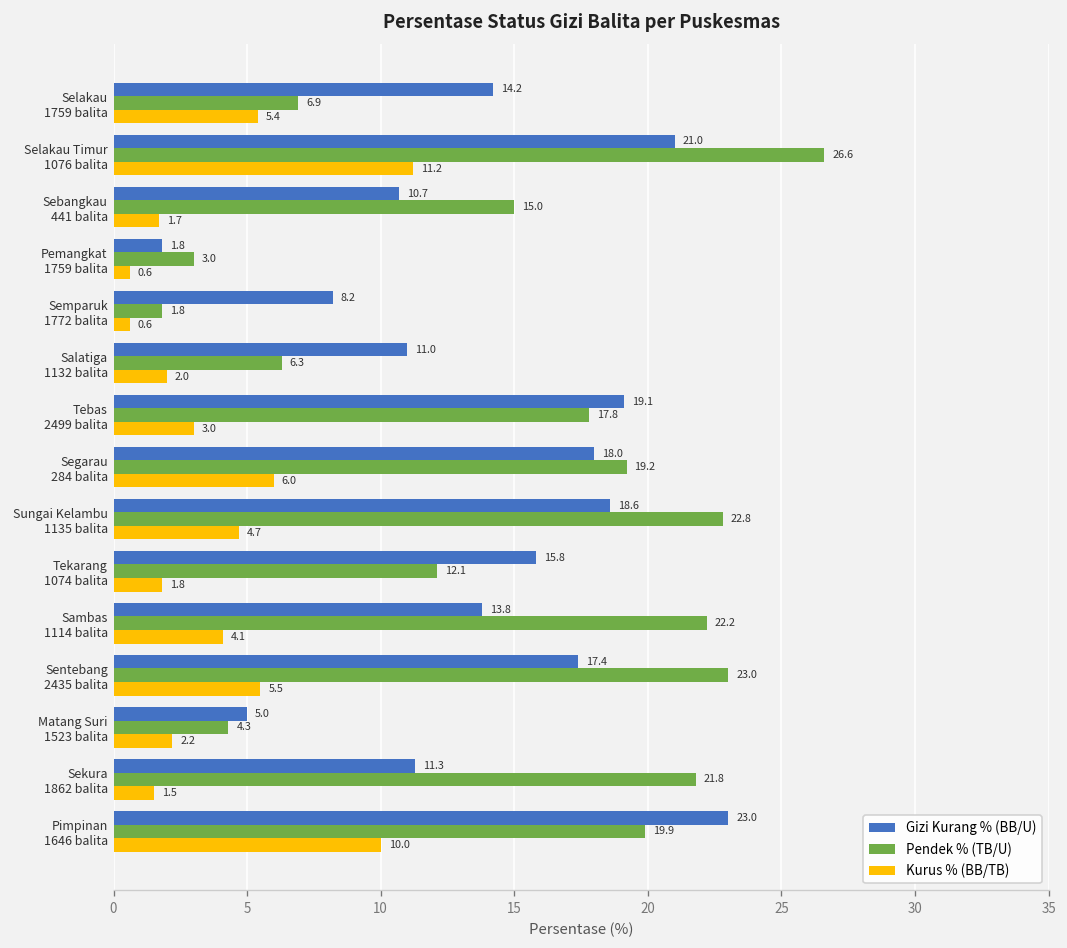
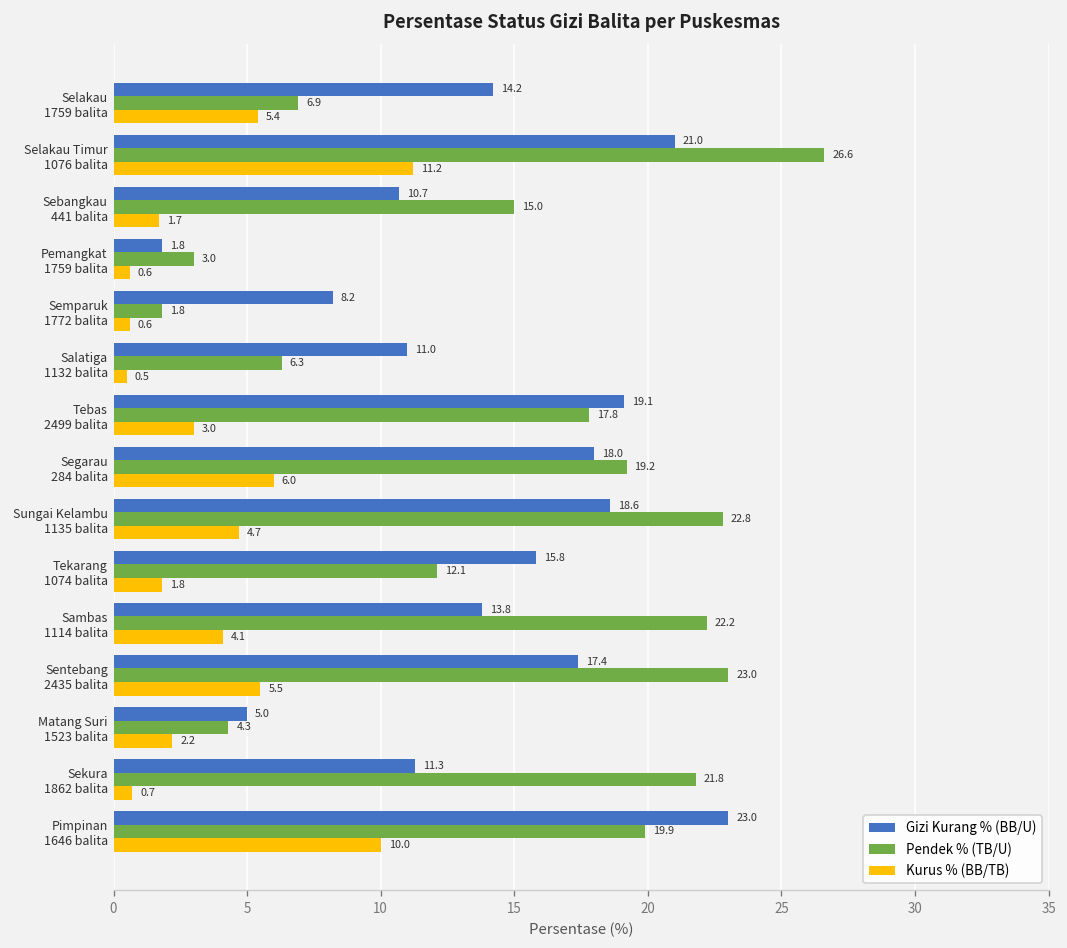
Kurus % (BB/TB), Salatiga 1132 balita: 2.0 -> 0.5
Kurus % (BB/TB), Sekura 1862 balita: 1.5 -> 0.7
